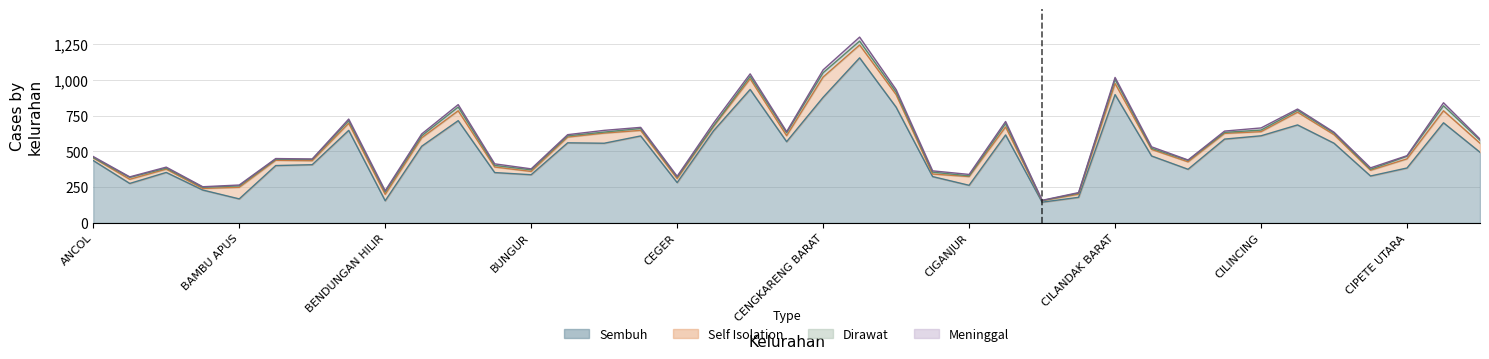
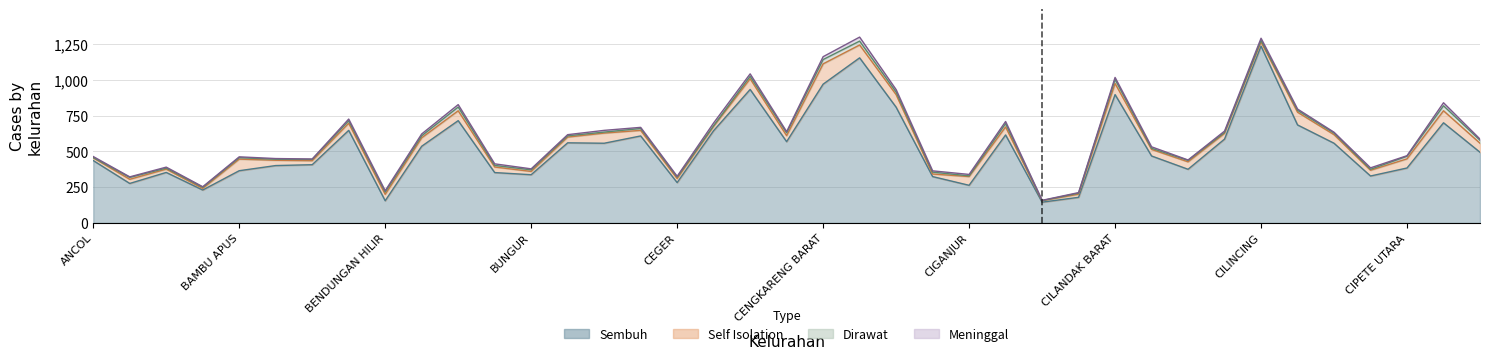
Sembuh, BAMBU APUS: 170 -> 370
Sembuh, CENGKARENG BARAT: 880 -> 970
Sembuh, CILINCING: 610 -> 1,240
